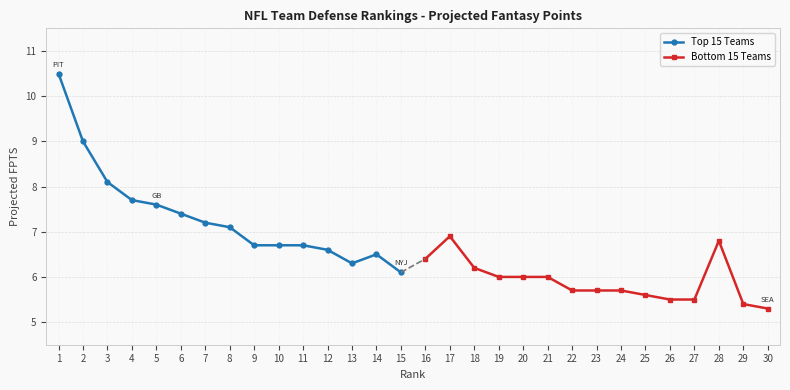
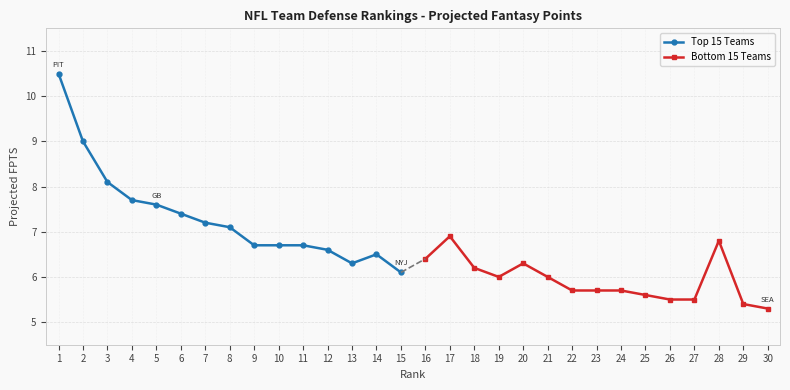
Bottom 15 Teams, 20: 6.0 -> 6.3
